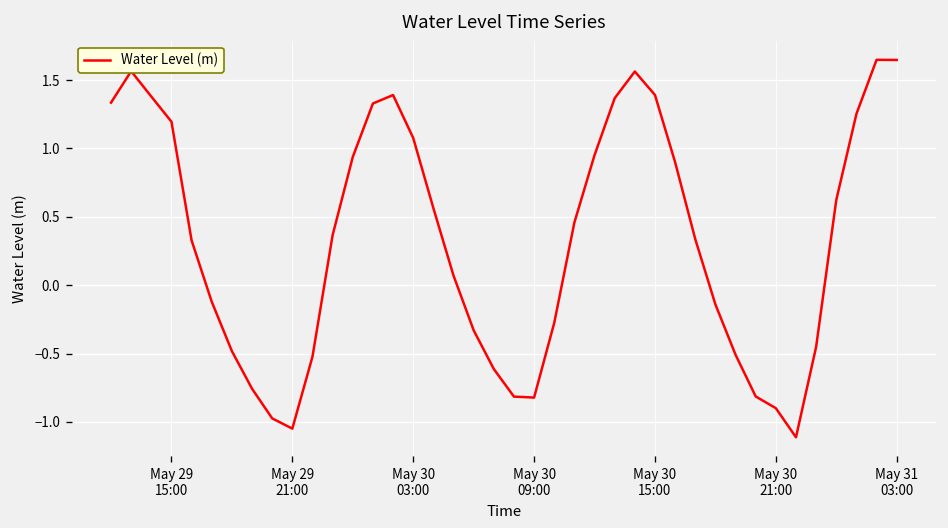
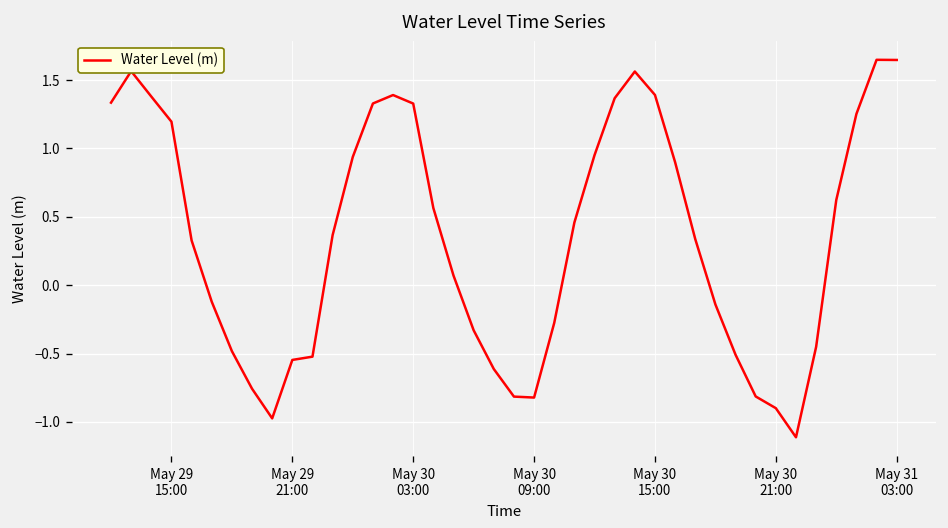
May 29 21:00: -1.05 -> -0.55
May 30 03:00: 1.08 -> 1.33
